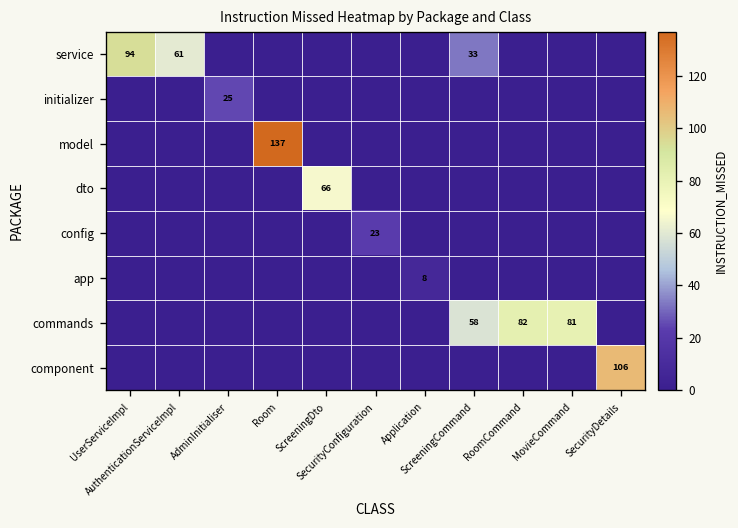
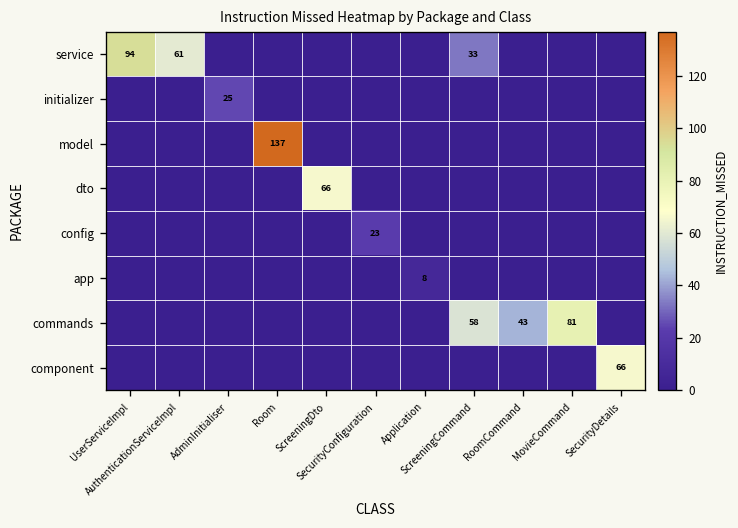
commands, RoomCommand: 82 -> 43
component, SecurityDetails: 106 -> 66
